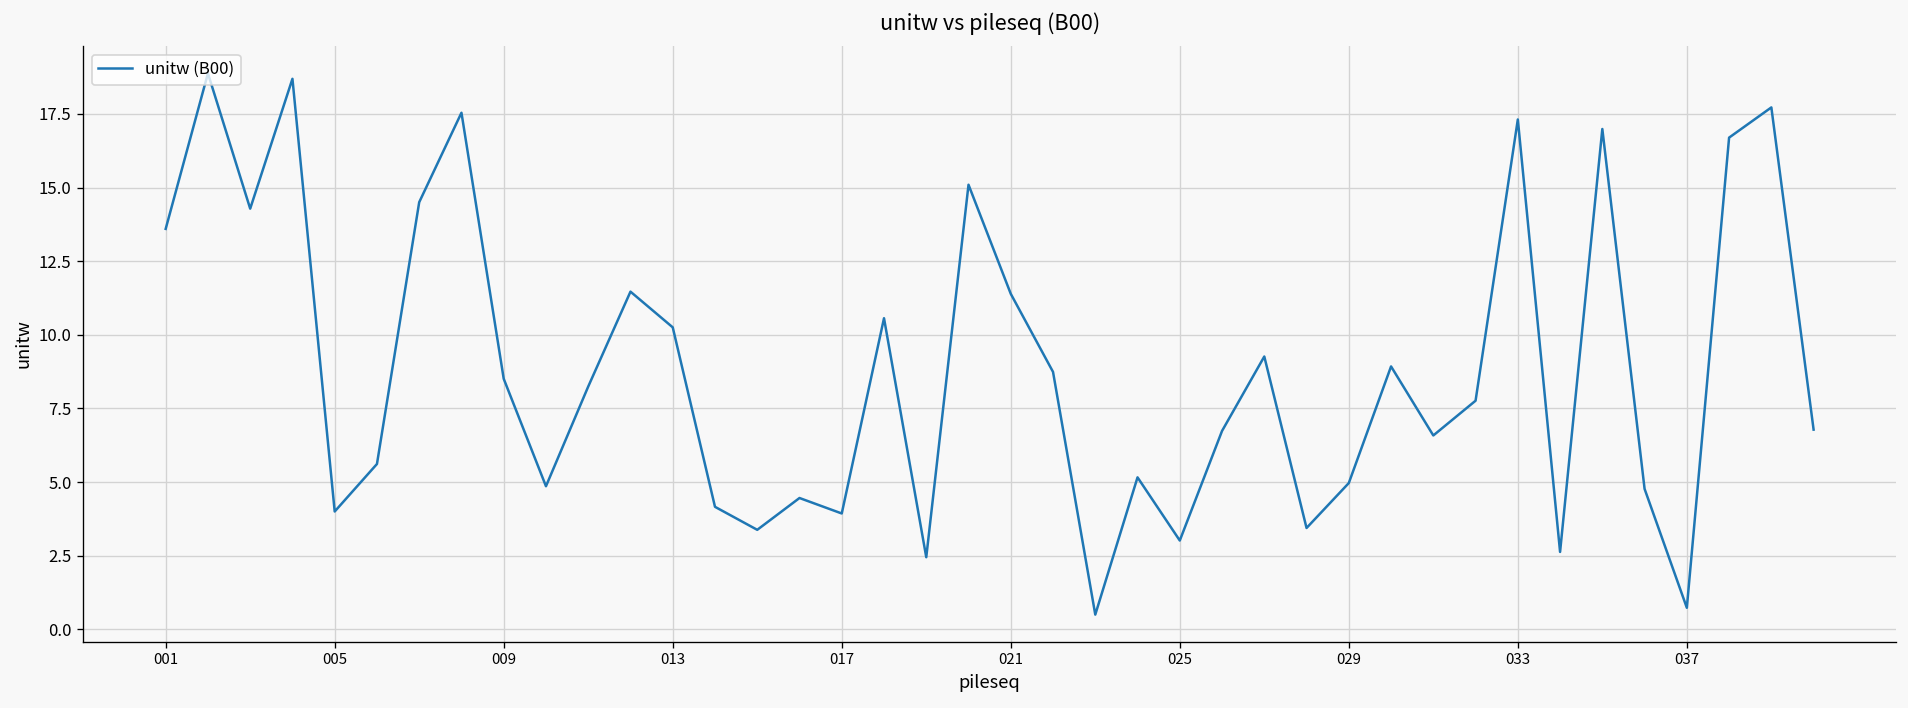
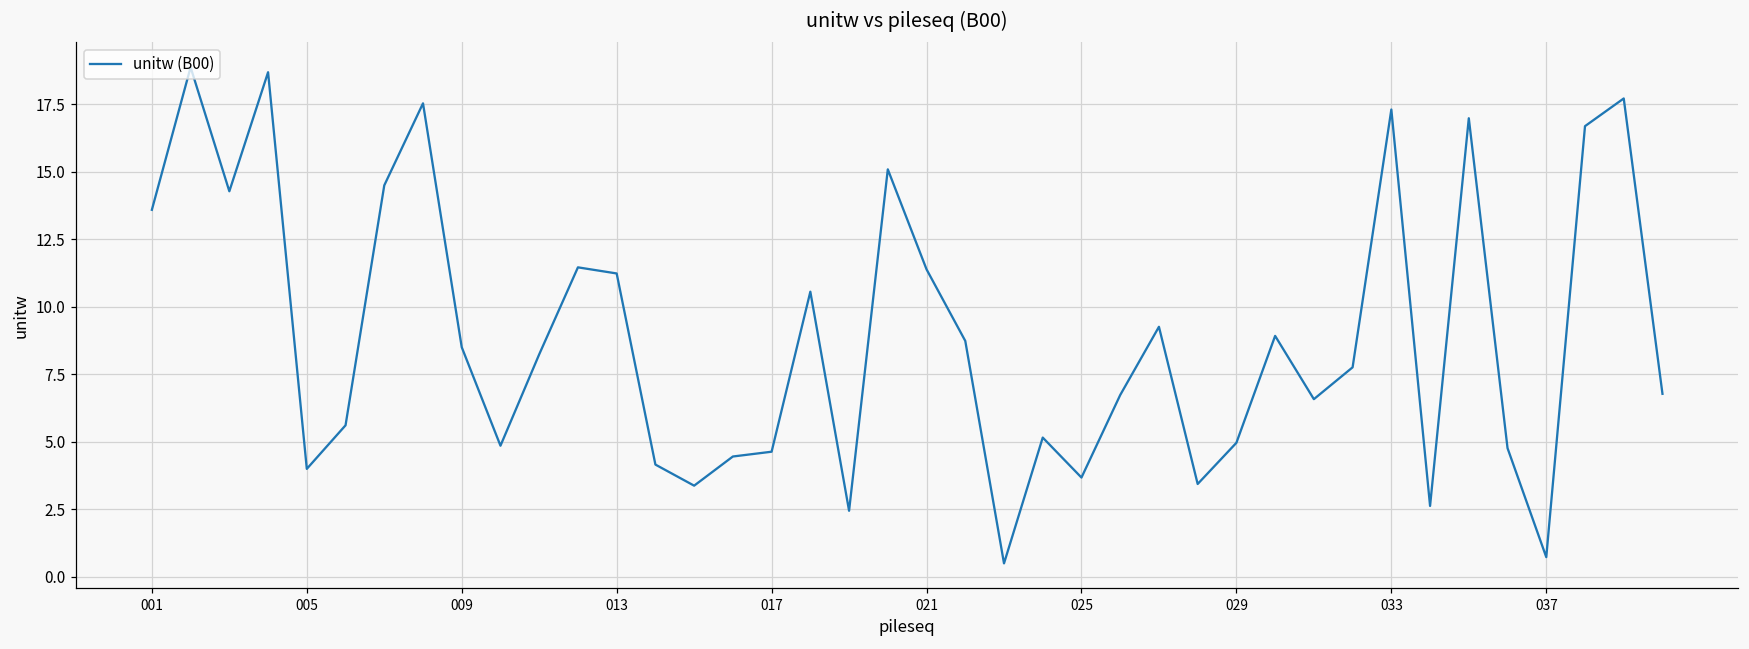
013: 10.3 -> 11.2
017: 3.9 -> 4.6
025: 3.0 -> 3.7
